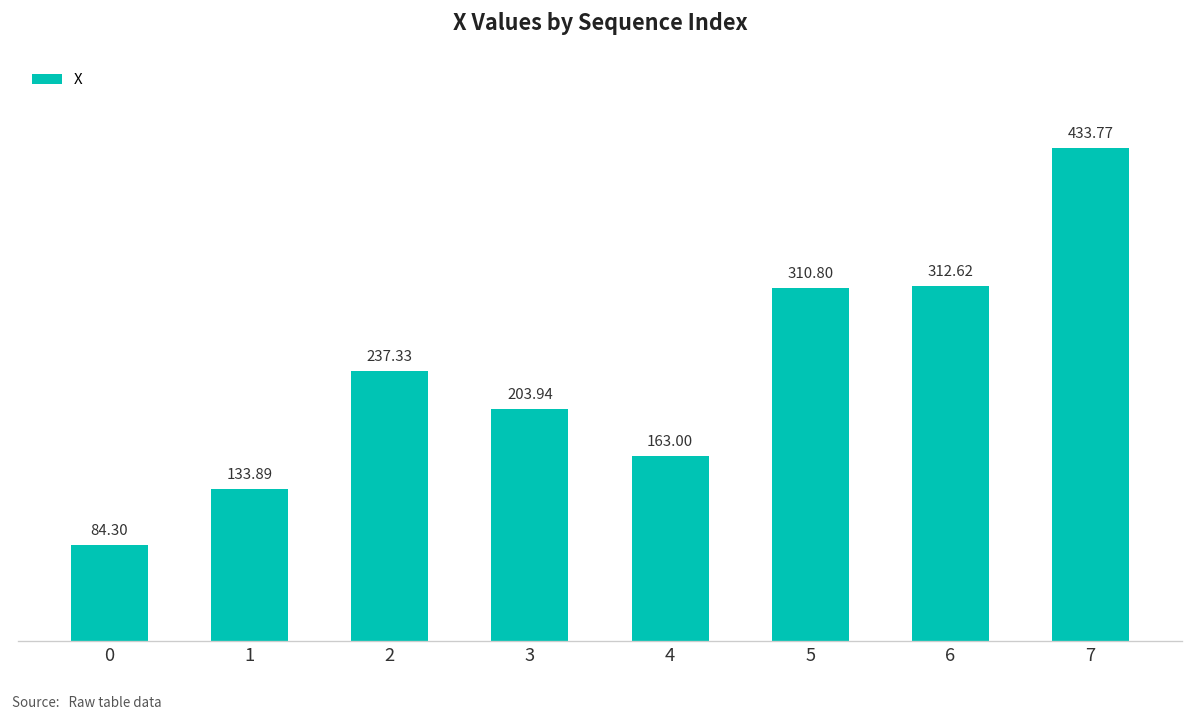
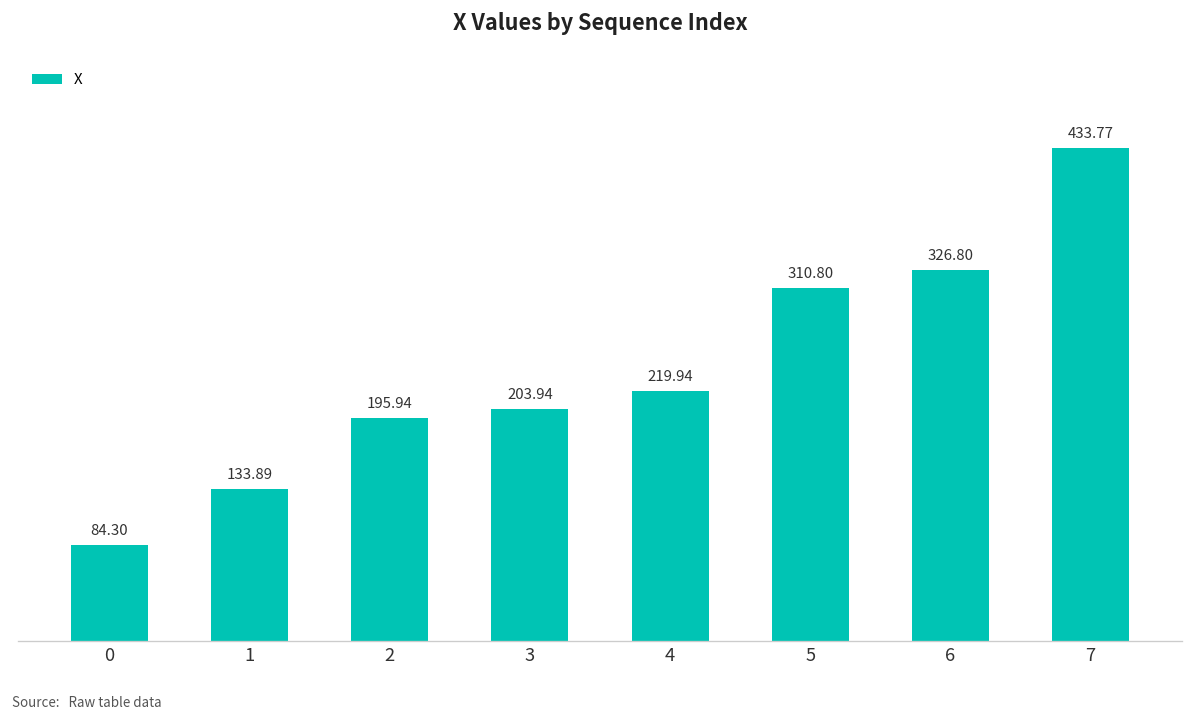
2: 237.33 -> 195.94
4: 163.00 -> 219.94
6: 312.62 -> 326.80
